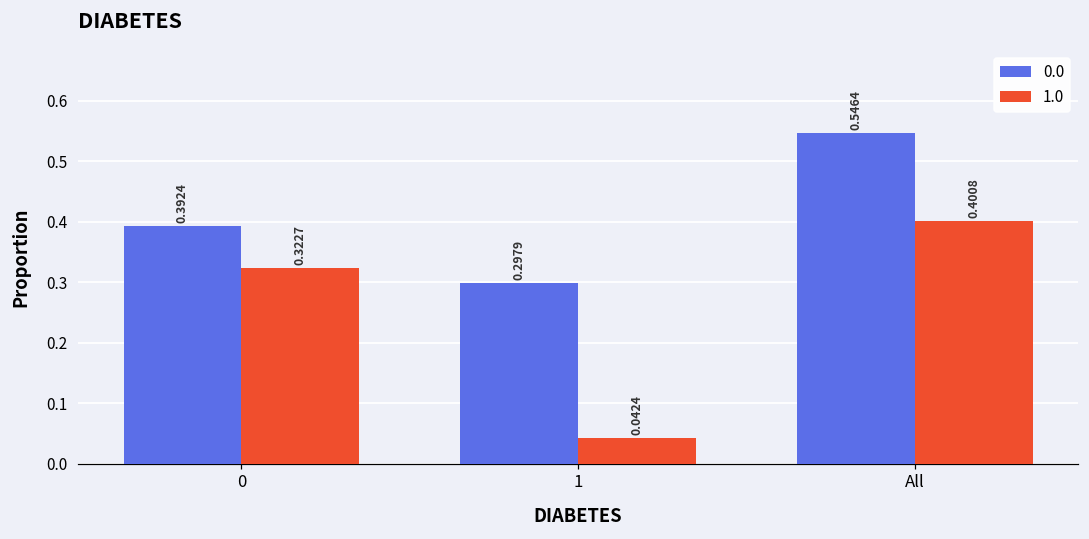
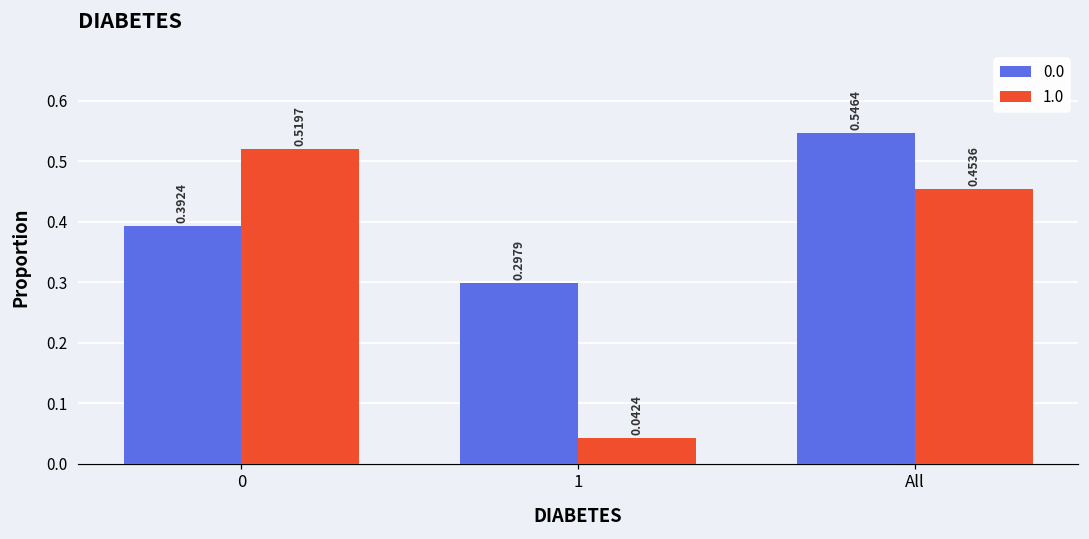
1.0, 0: 0.3227 -> 0.5197
1.0, All: 0.4008 -> 0.4536
